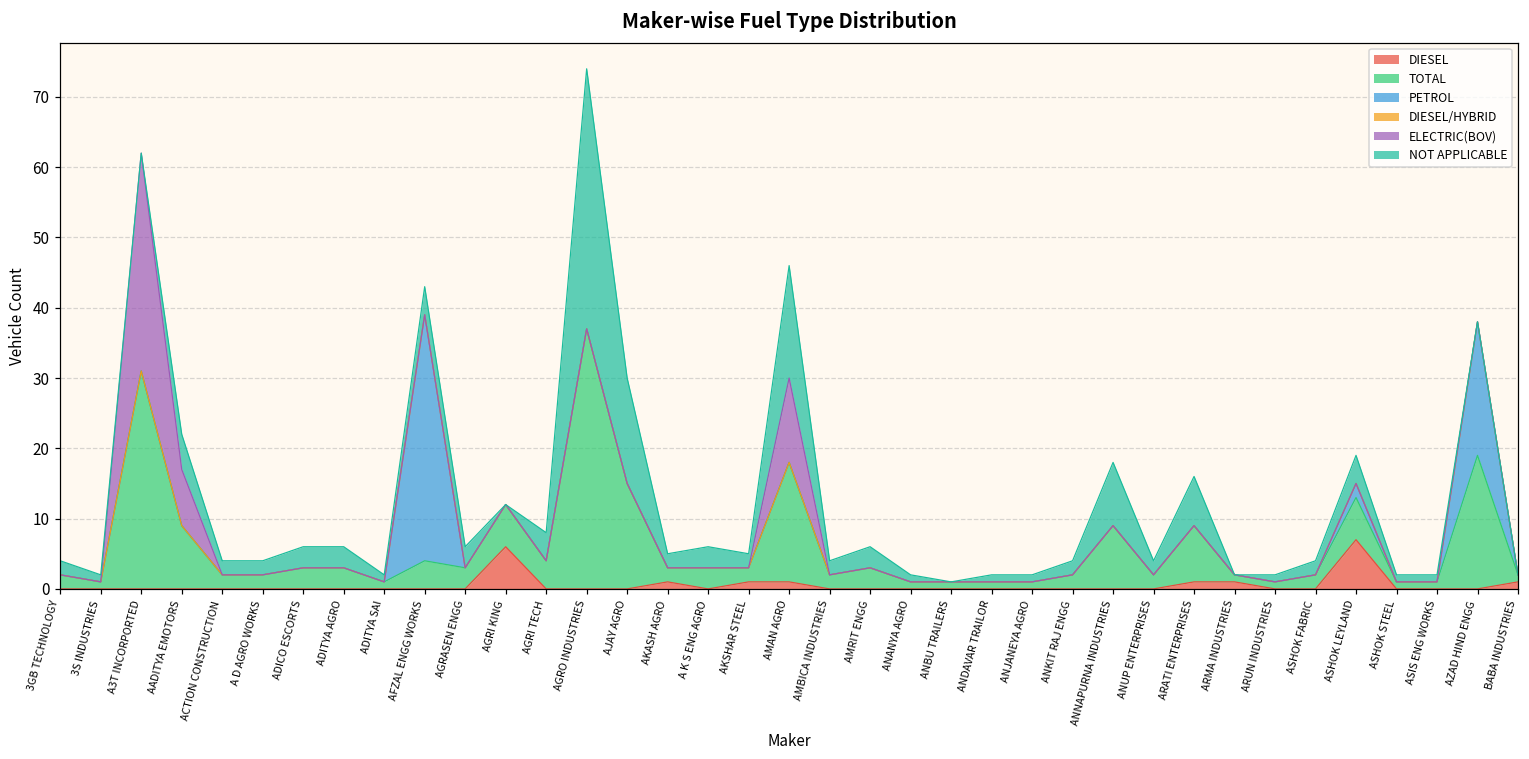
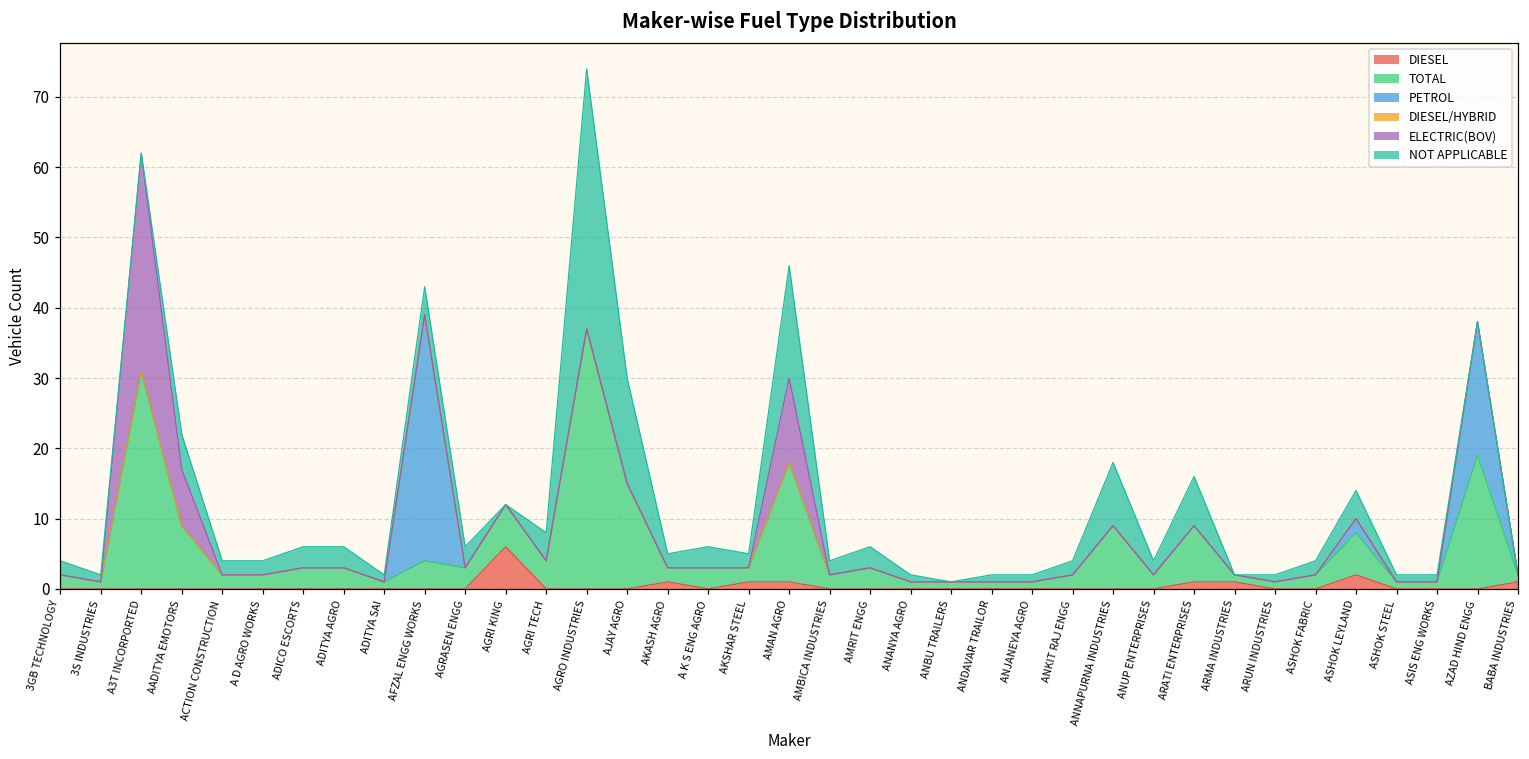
DIESEL, ASHOK LEYLAND: 7 -> 2
